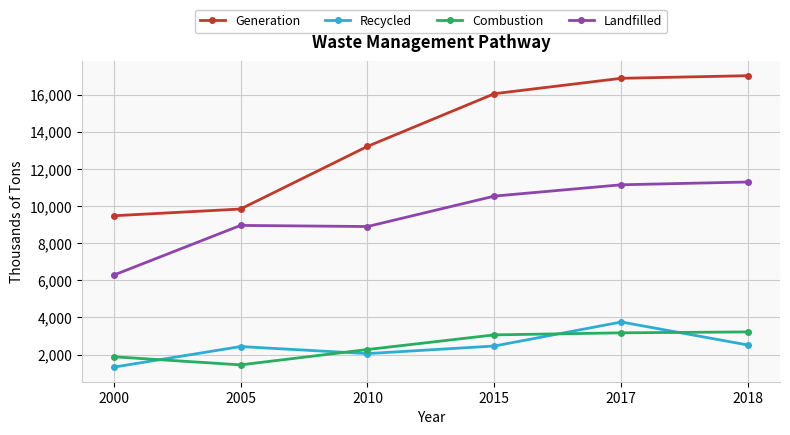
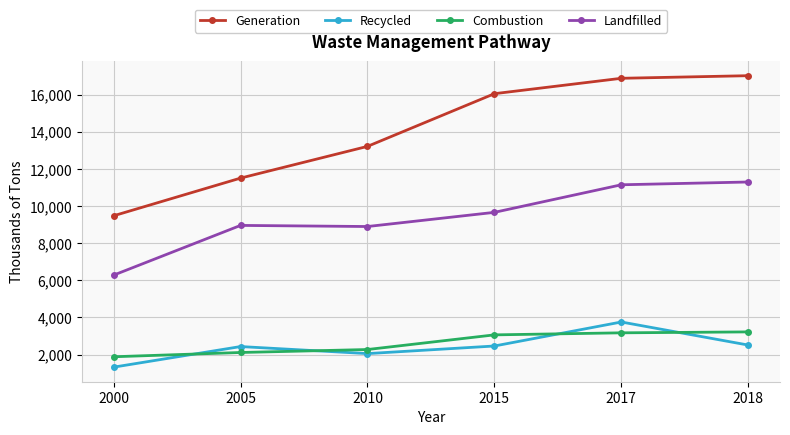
Generation, 2005: 9,800 -> 11,500
Combustion, 2005: 1,400 -> 2,100
Landfilled, 2015: 10,500 -> 9,700
